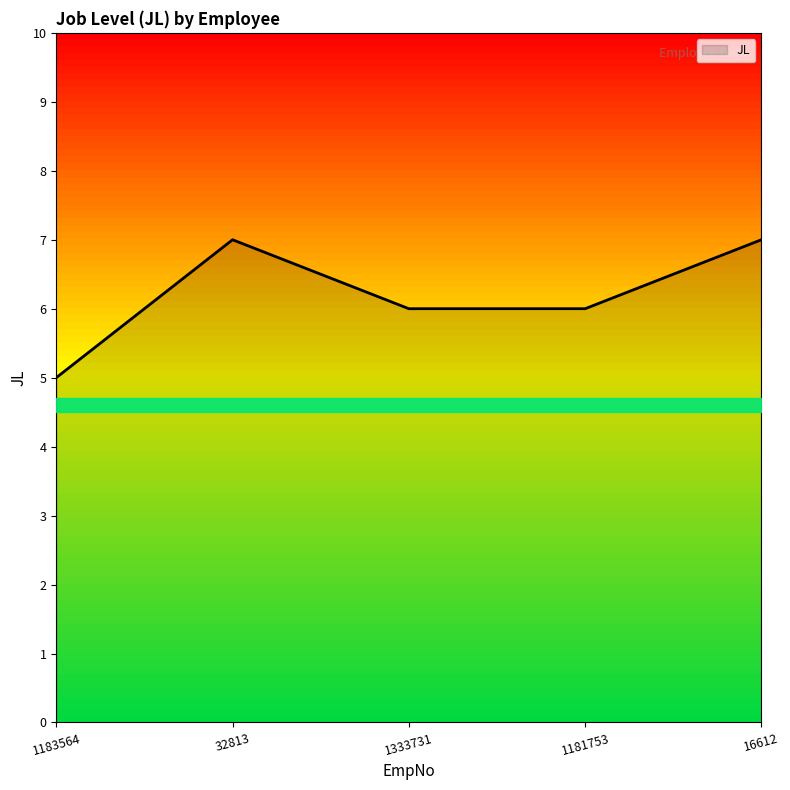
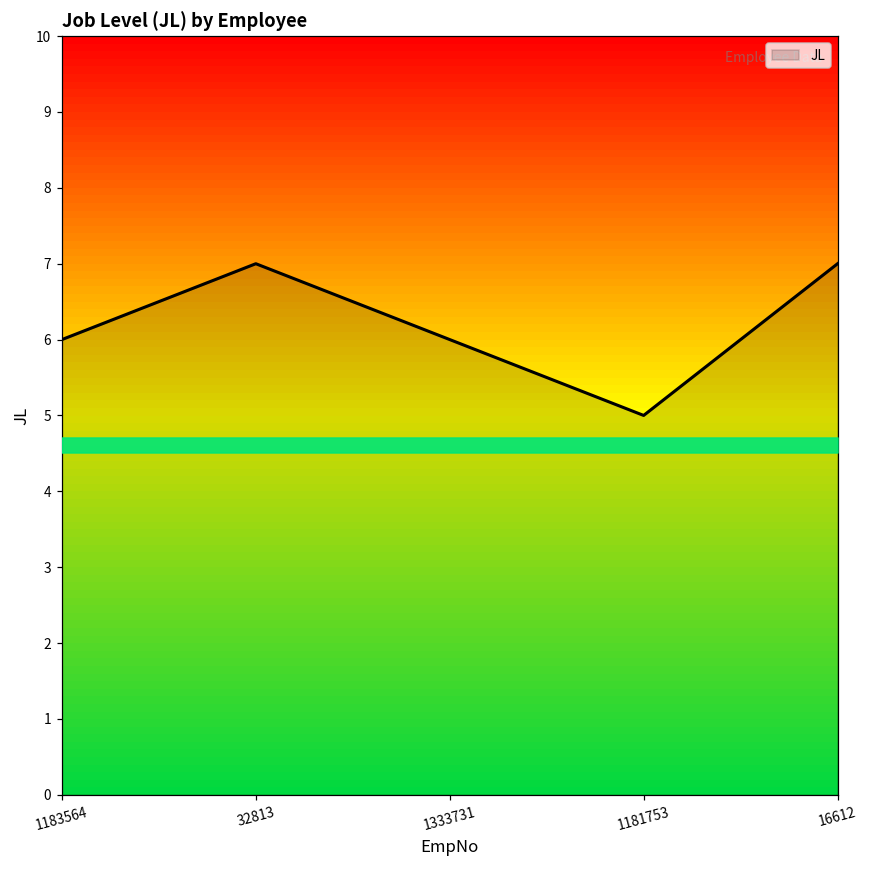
JL, 1183564: 5 -> 6
JL, 1181753: 6 -> 5
